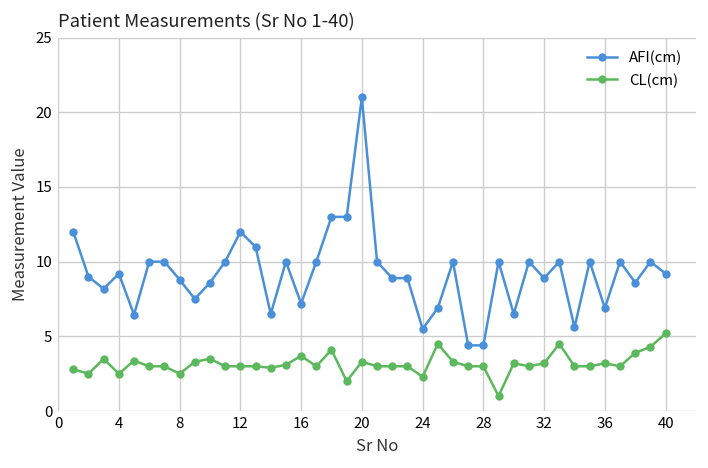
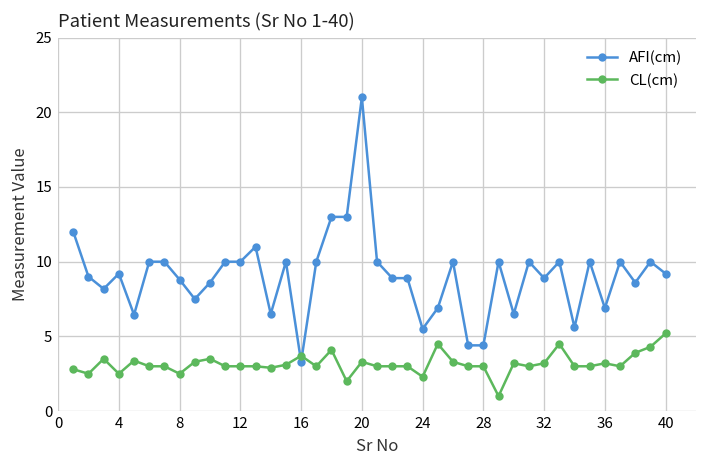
AFI(cm), 12: 12 -> 10
AFI(cm), 16: 7.2 -> 3.3
